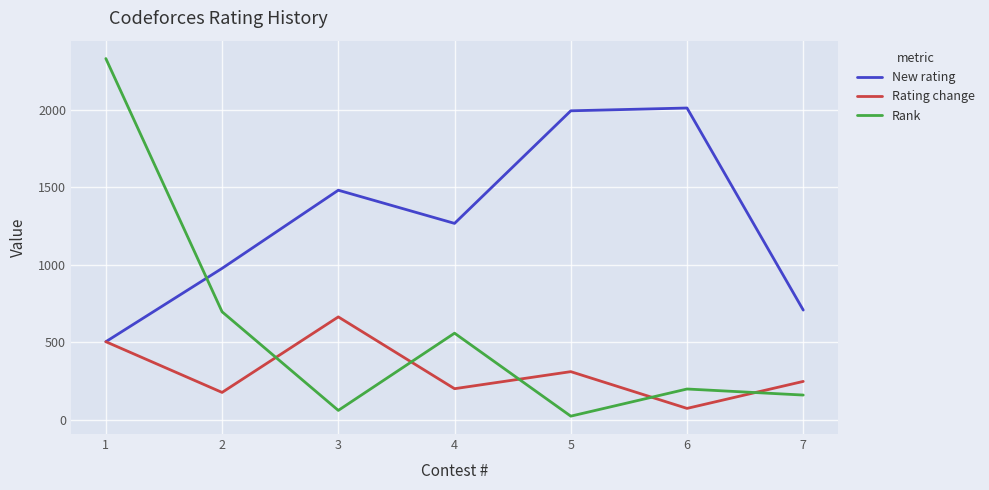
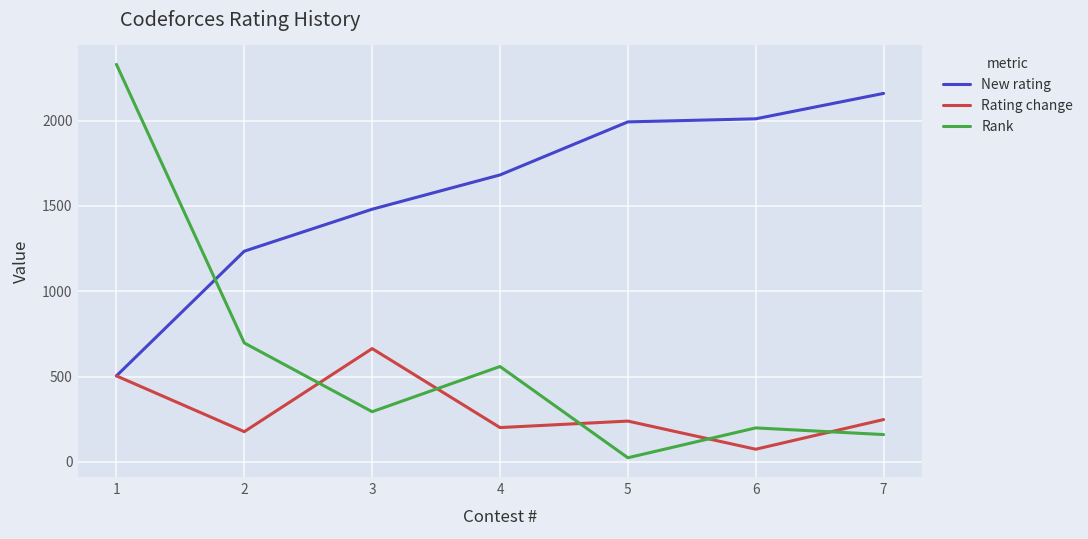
New rating, 2: 980 -> 1240
Rank, 3: 60 -> 290
New rating, 4: 1270 -> 1680
Rating change, 5: 310 -> 240
New rating, 7: 710 -> 2160
